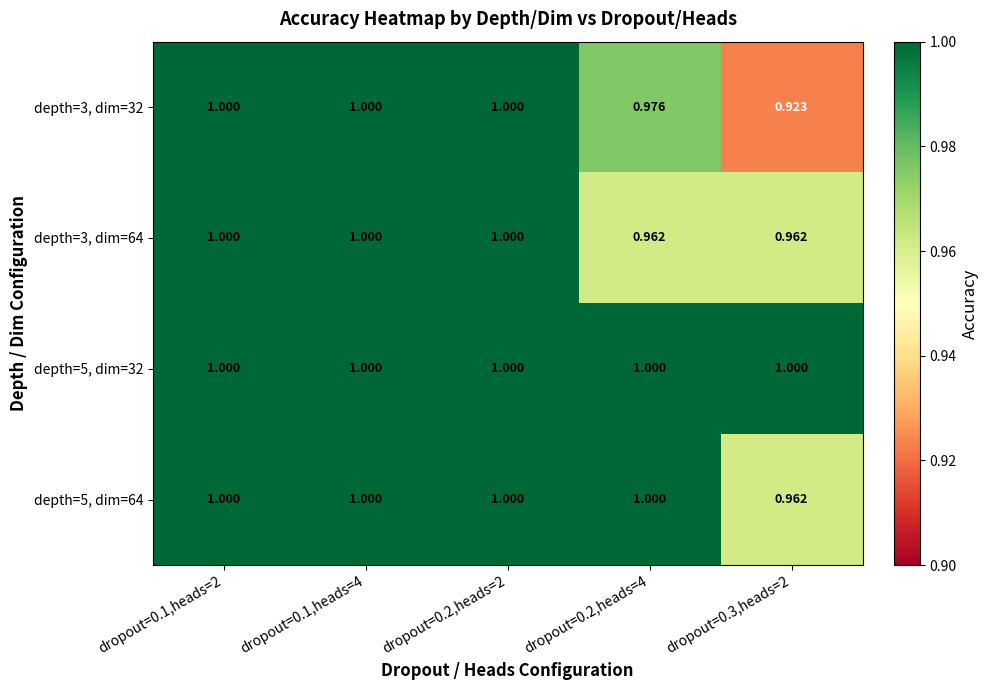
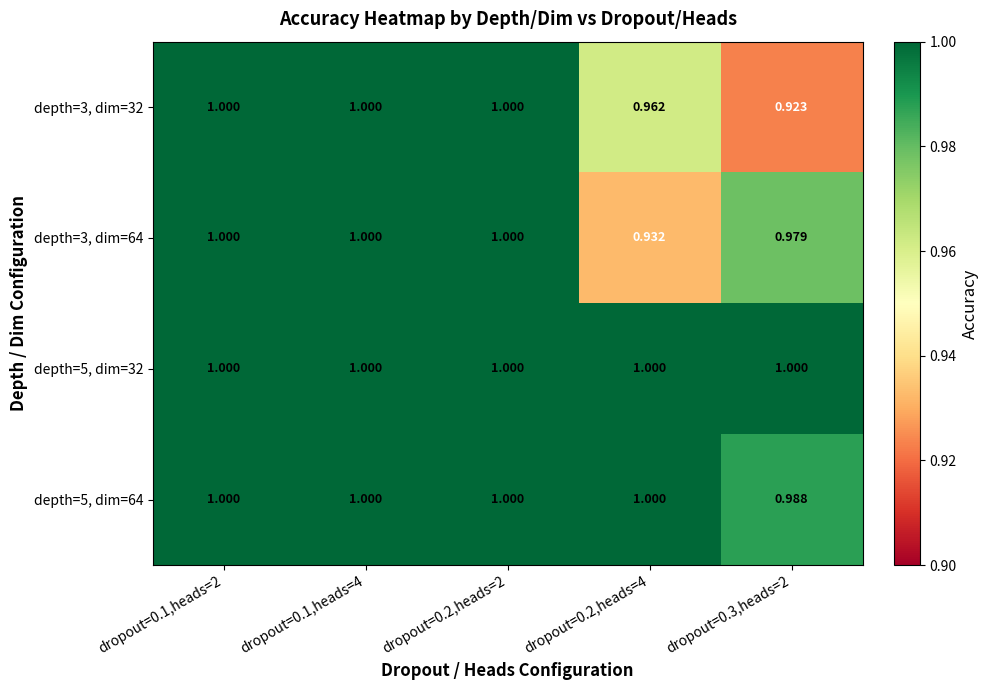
depth=3, dim=32, dropout=0.2,heads=4: 0.976 -> 0.962
depth=3, dim=64, dropout=0.2,heads=4: 0.962 -> 0.932
depth=3, dim=64, dropout=0.3,heads=2: 0.962 -> 0.979
depth=5, dim=64, dropout=0.3,heads=2: 0.962 -> 0.988
